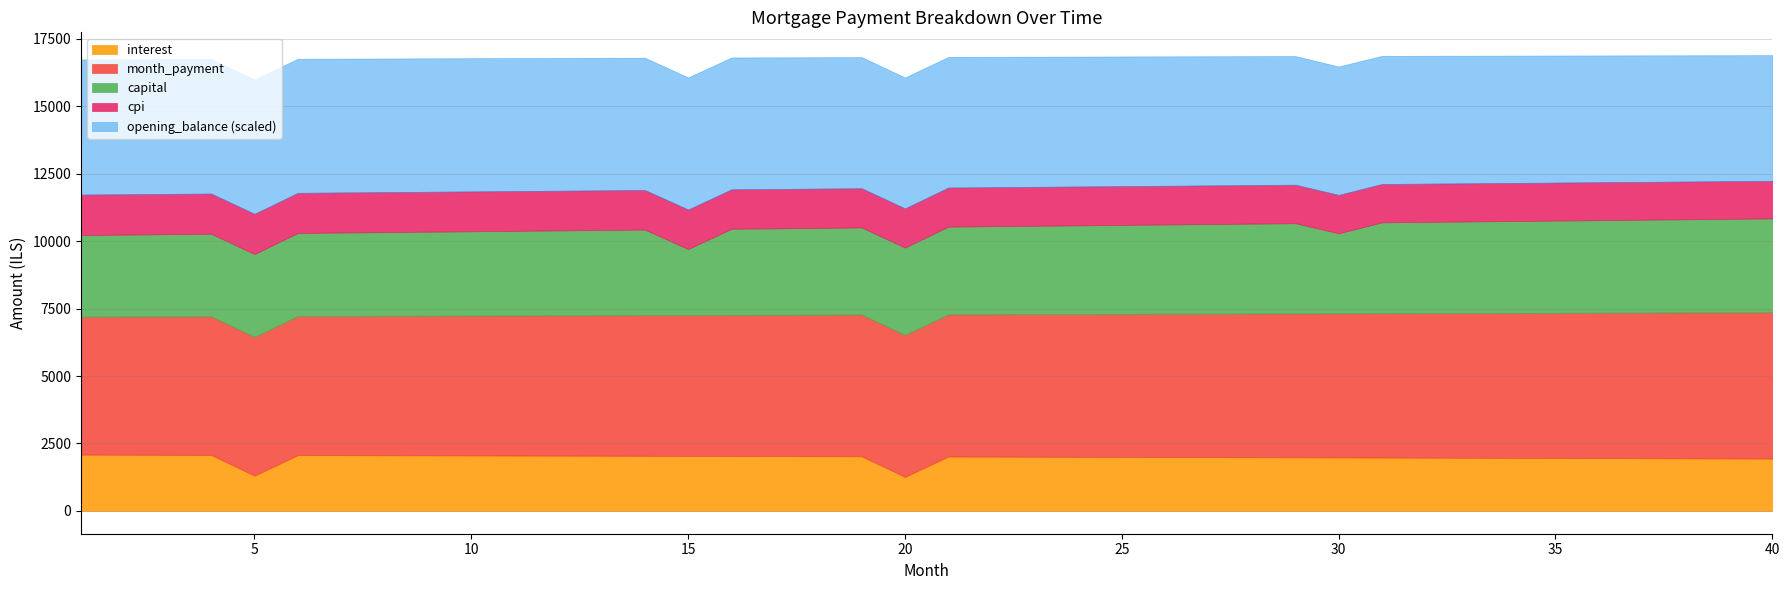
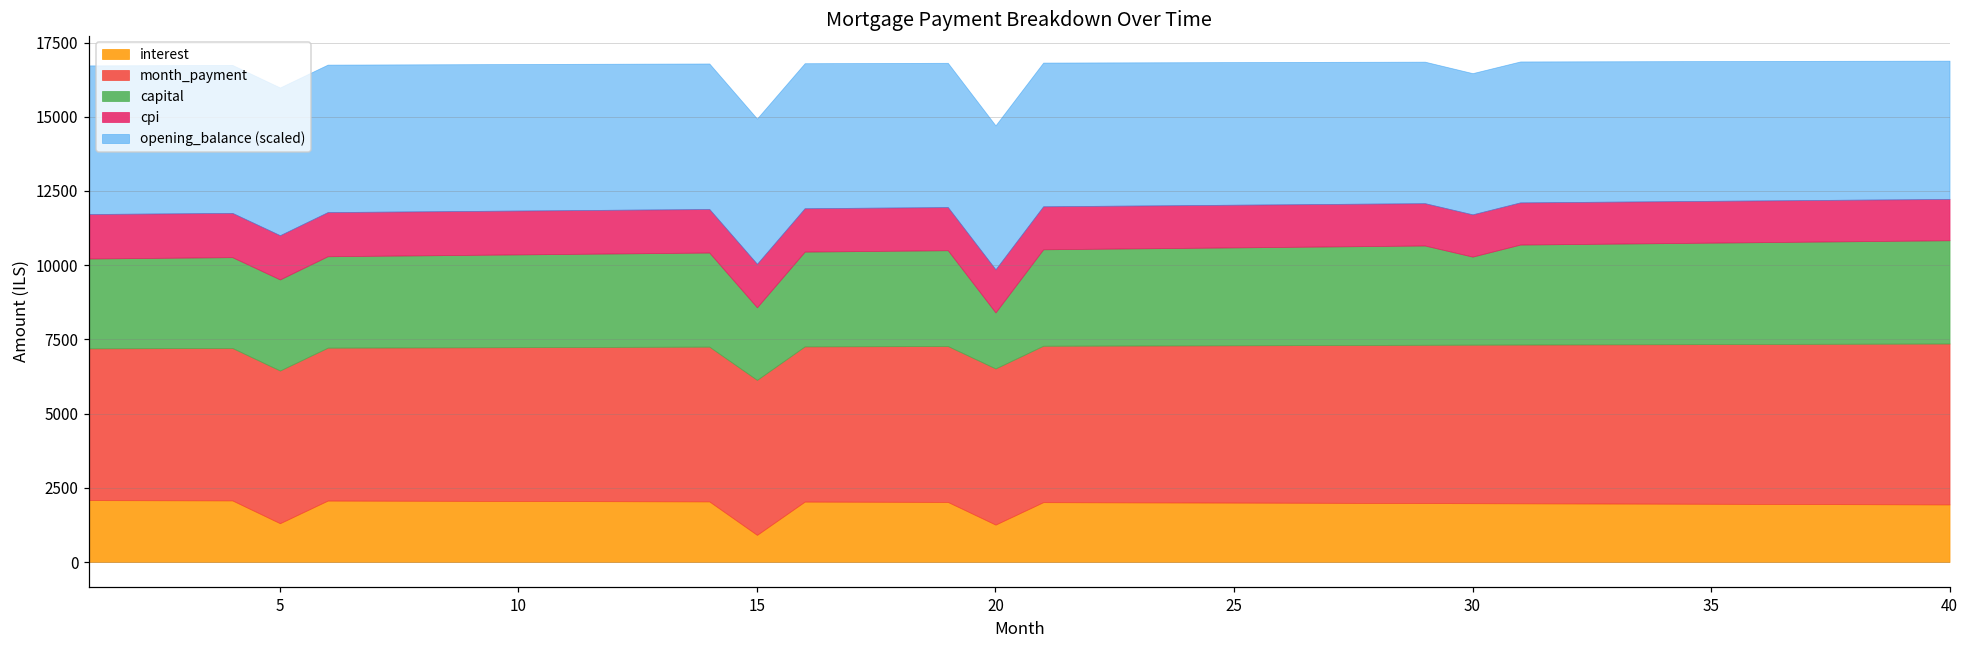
interest, 15: 2000 -> 900
capital, 20: 3200 -> 1900
